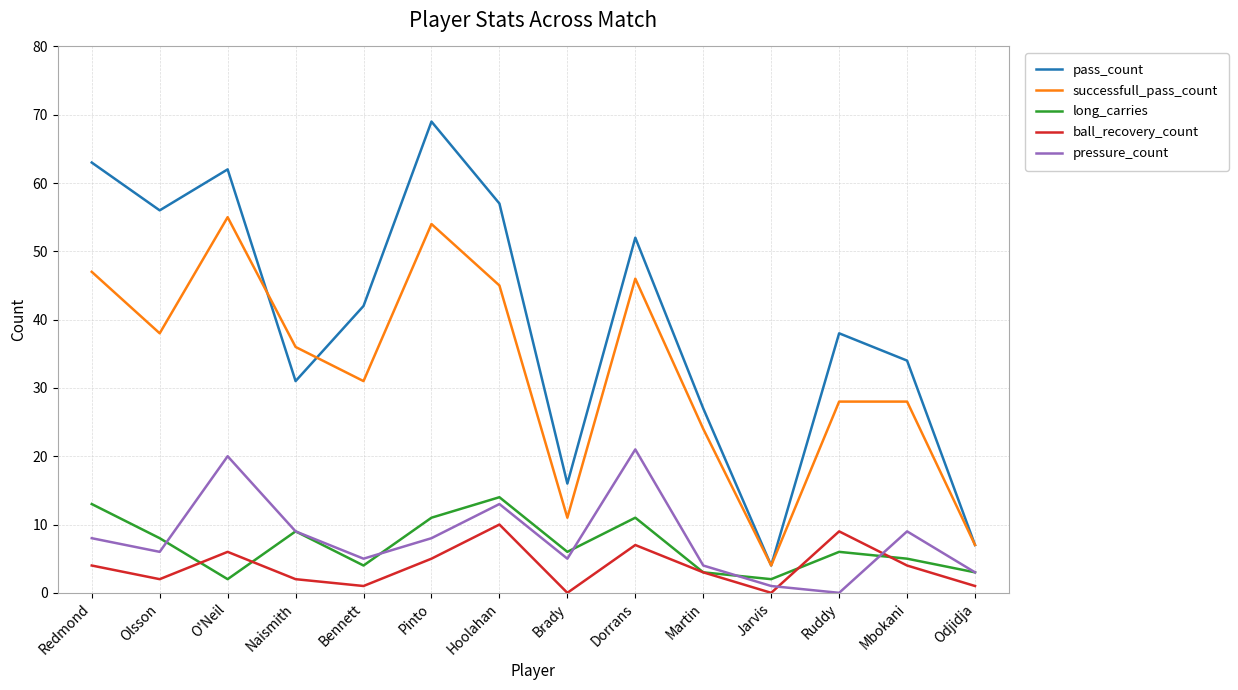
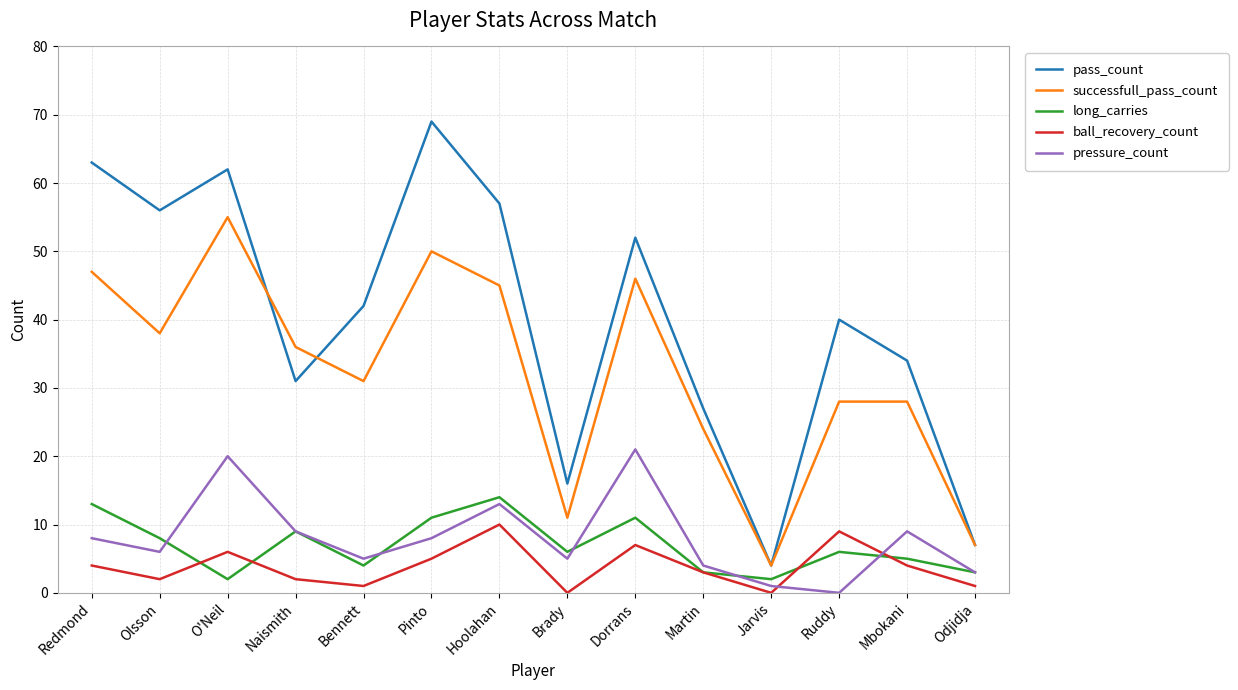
successfull_pass_count, Pinto: 54 -> 50
pass_count, Ruddy: 38 -> 40
